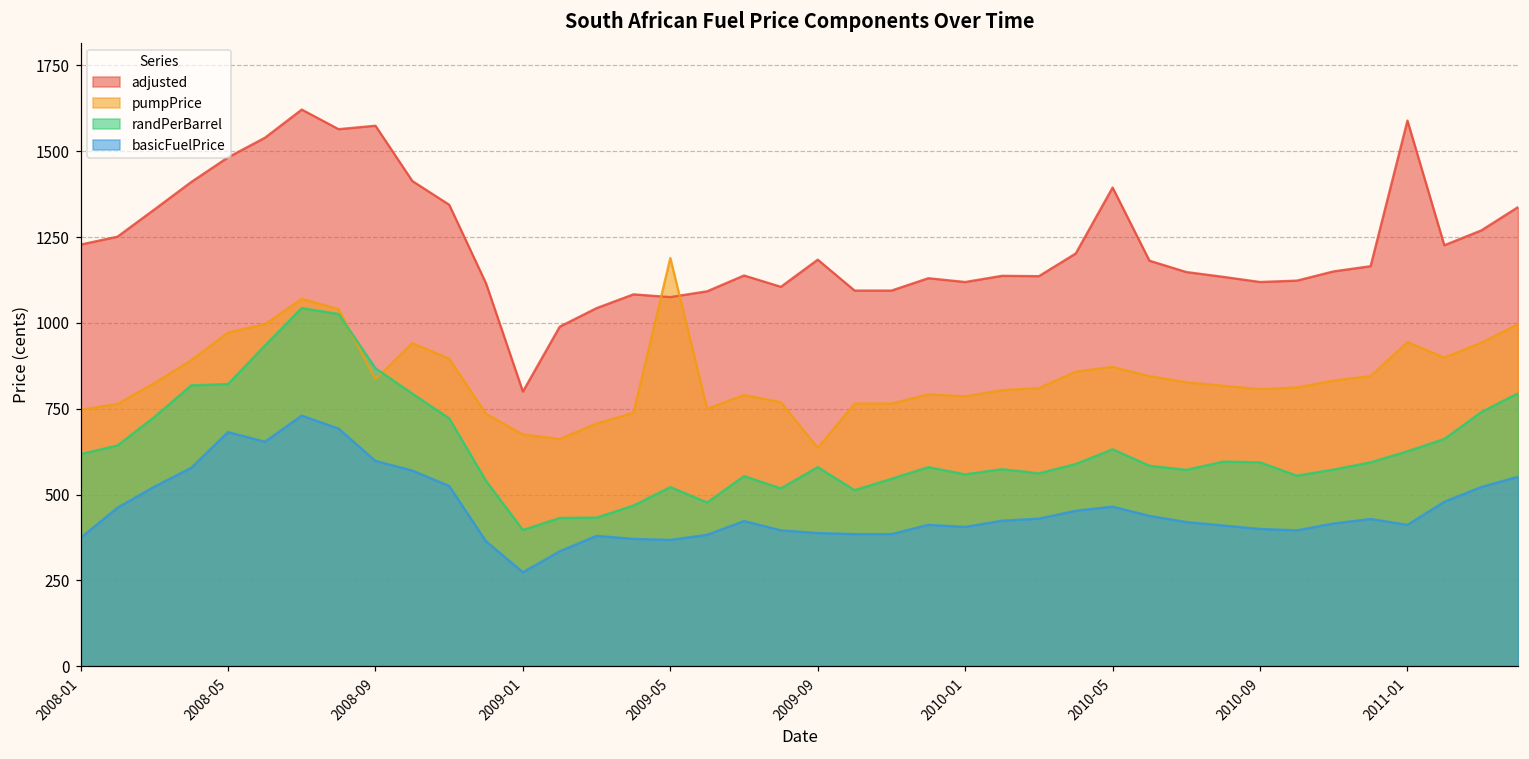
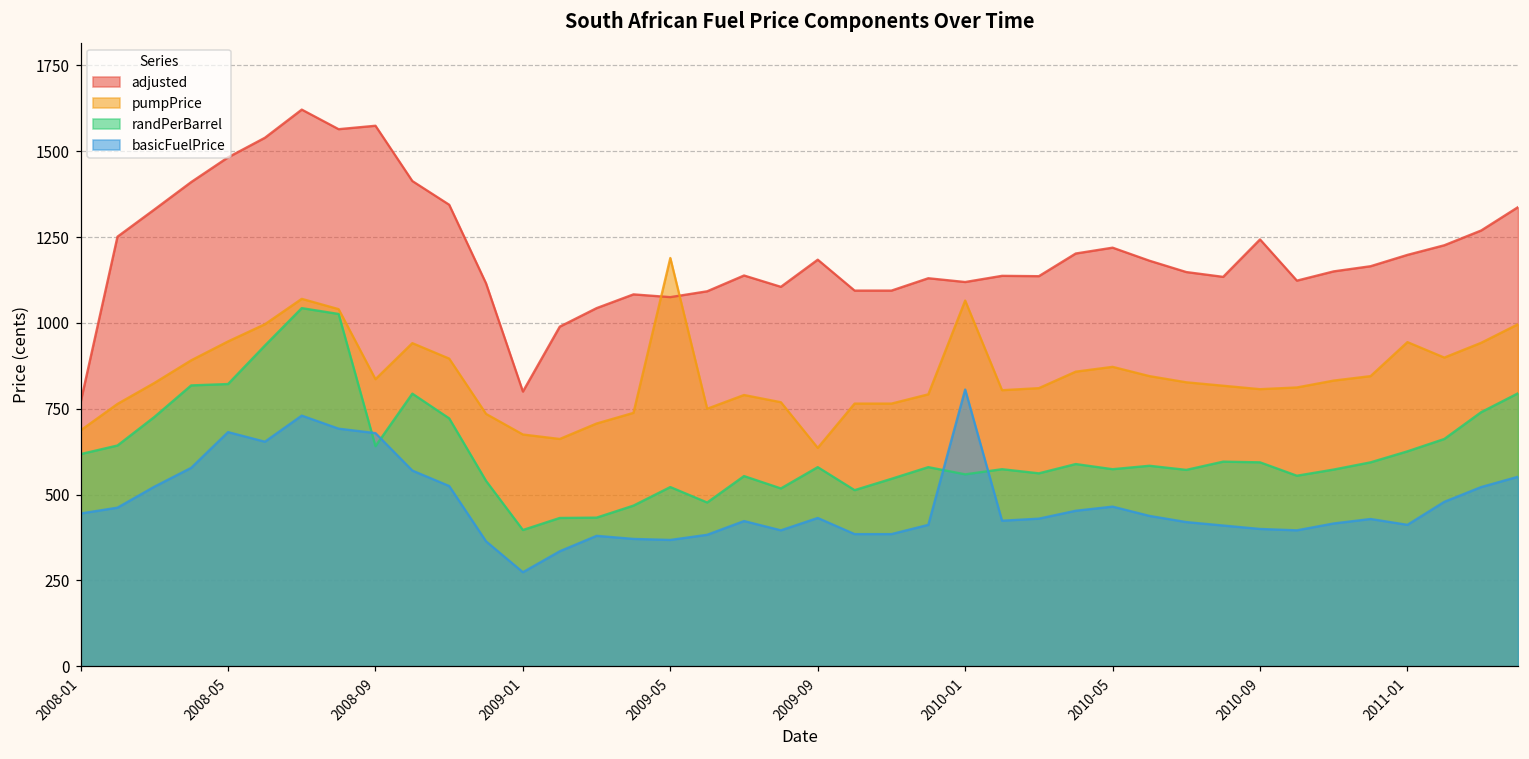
adjusted, 2008-01: 1230 -> 770
pumpPrice, 2008-01: 750 -> 690
basicFuelPrice, 2008-01: 370 -> 450
pumpPrice, 2008-05: 970 -> 950
randPerBarrel, 2008-09: 870 -> 640
basicFuelPrice, 2008-09: 600 -> 680
basicFuelPrice, 2009-09: 390 -> 430
pumpPrice, 2010-01: 790 -> 1070
basicFuelPrice, 2010-01: 410 -> 810
adjusted, 2010-05: 1390 -> 1220
randPerBarrel, 2010-05: 630 -> 570
adjusted, 2010-09: 1120 -> 1240
adjusted, 2011-01: 1590 -> 1200
